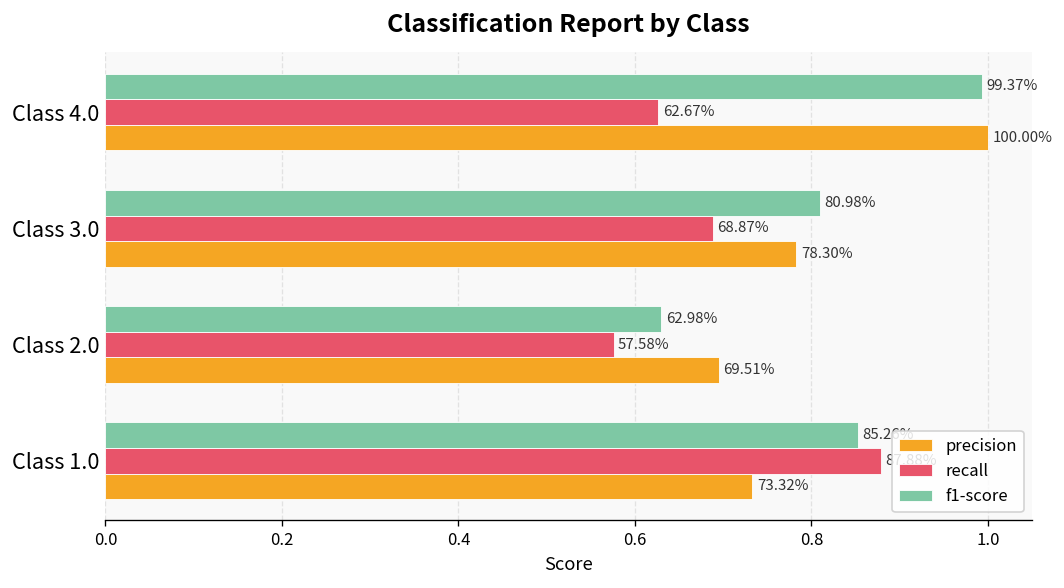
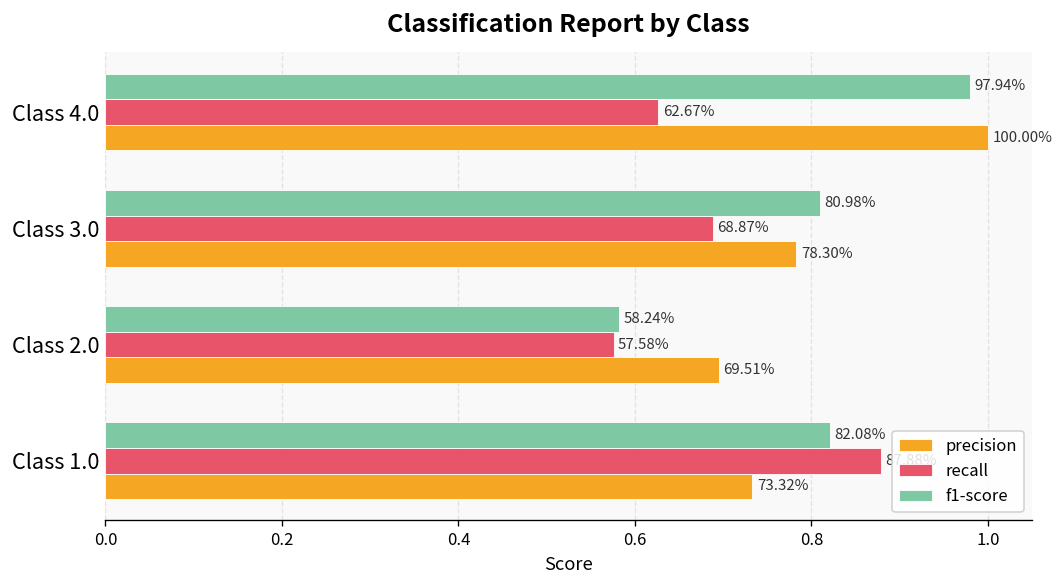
f1-score, Class 4.0: 99.37% -> 97.94%
f1-score, Class 2.0: 62.98% -> 58.24%
f1-score, Class 1.0: 0.85 -> 0.82
